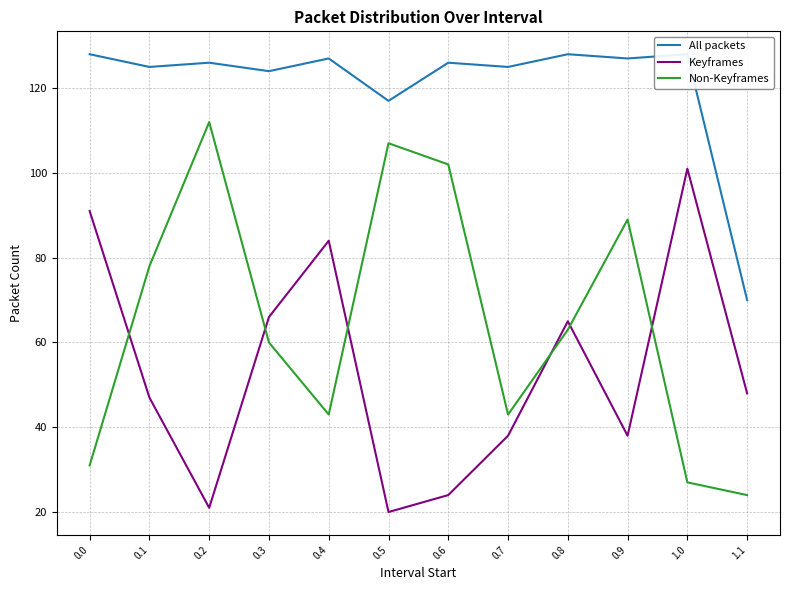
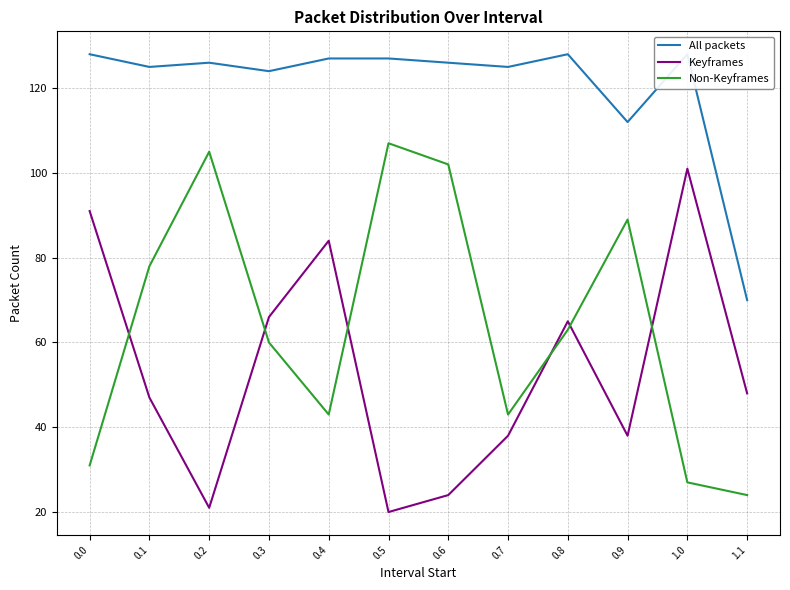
Non-Keyframes, 0.2: 112 -> 105
All packets, 0.5: 117 -> 127
All packets, 0.9: 127 -> 112
